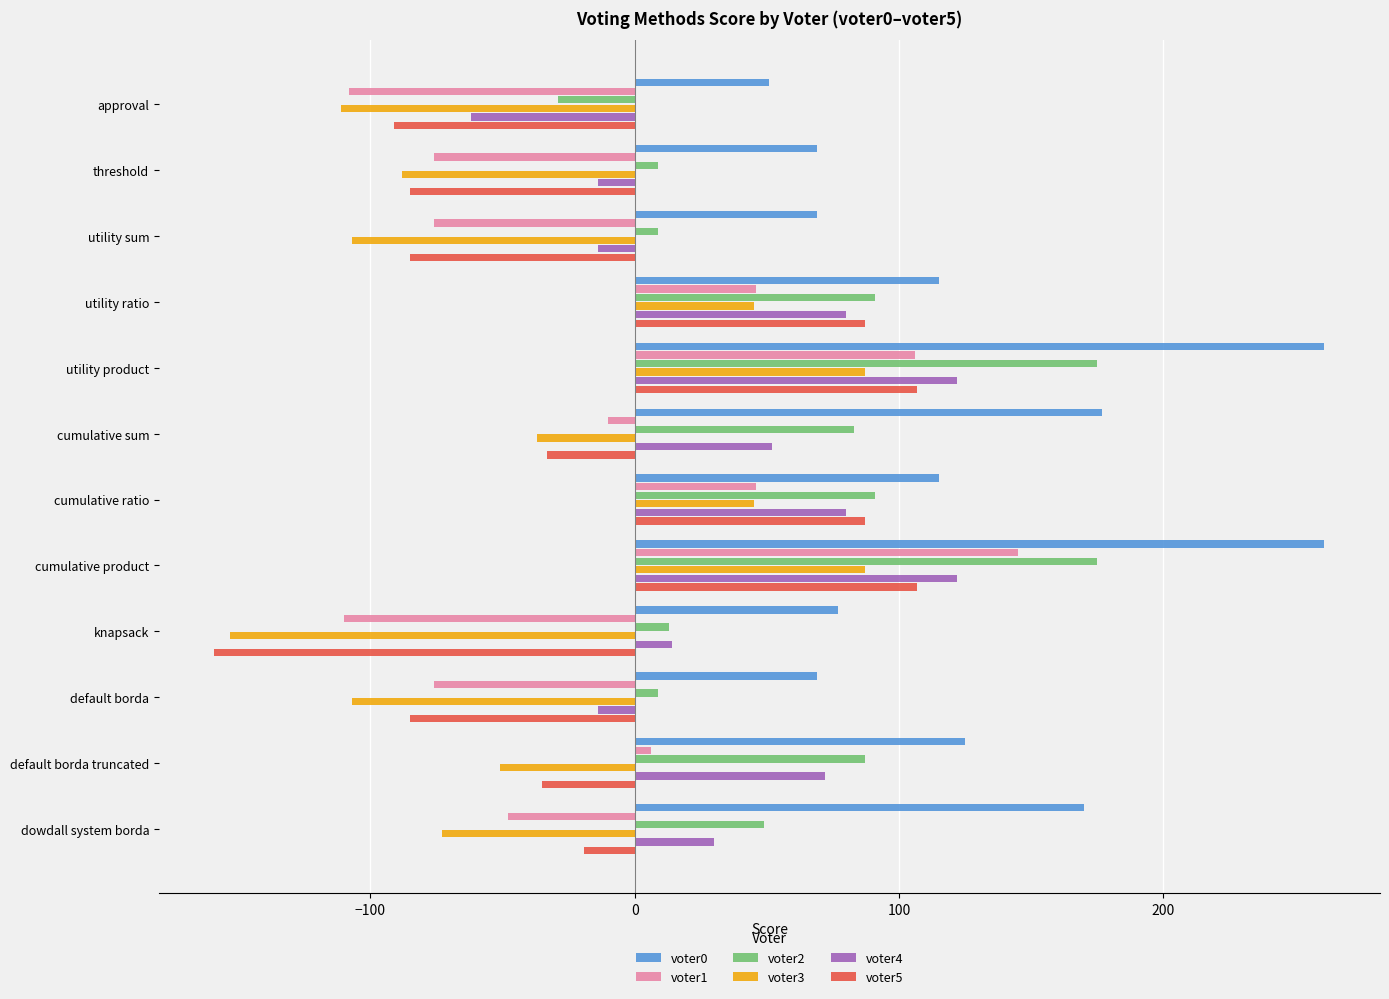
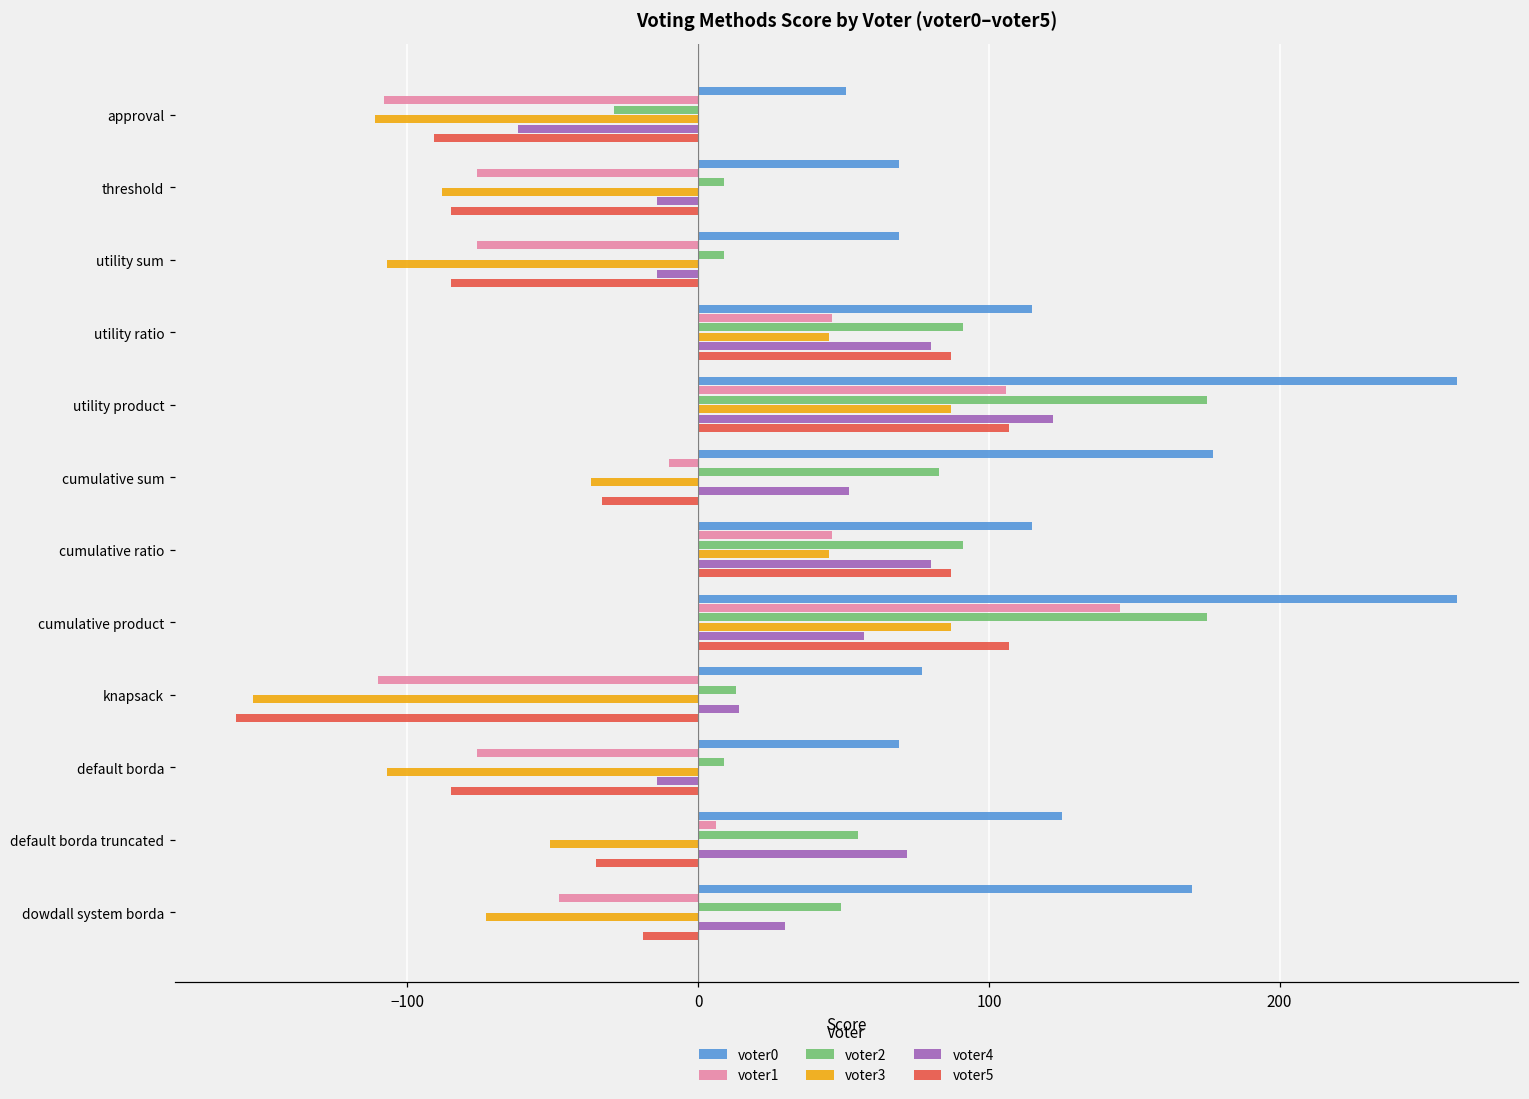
voter4, cumulative product: 122 -> 57
voter2, default borda truncated: 87 -> 55
